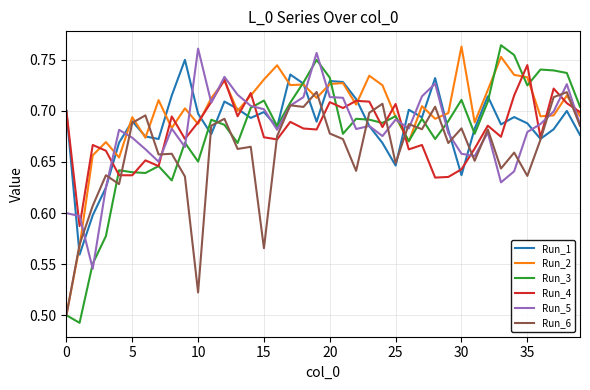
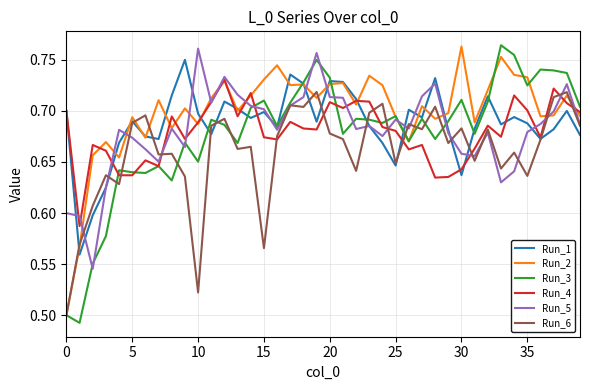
Run_4, 25: 0.707 -> 0.680
Run_4, 35: 0.745 -> 0.701
